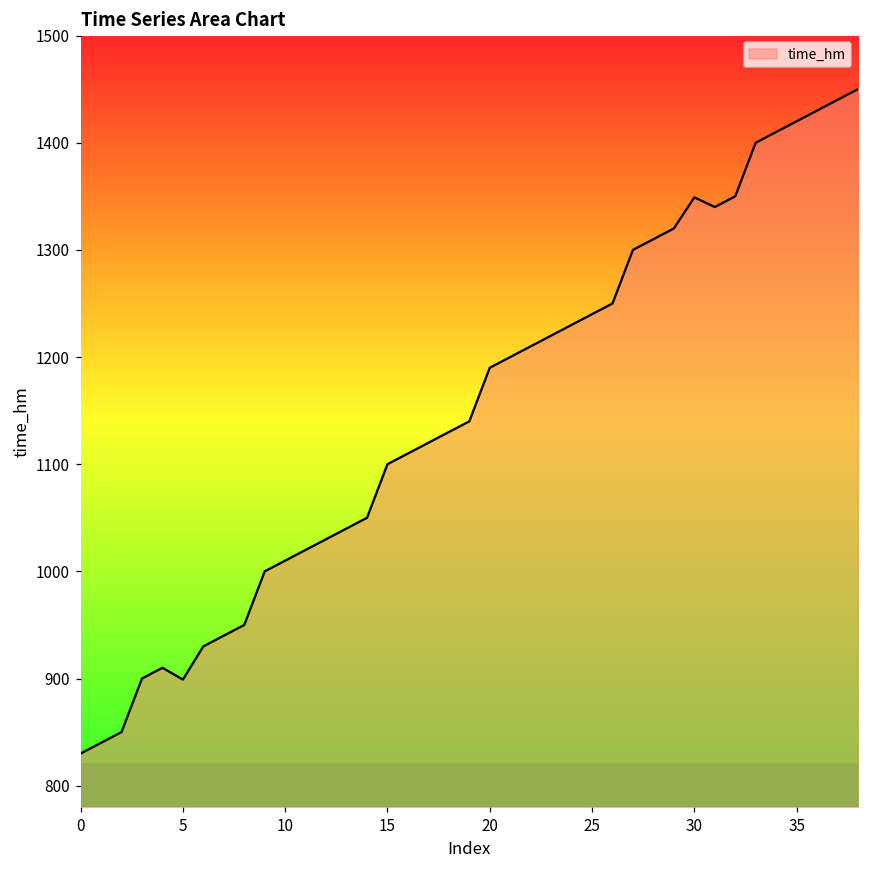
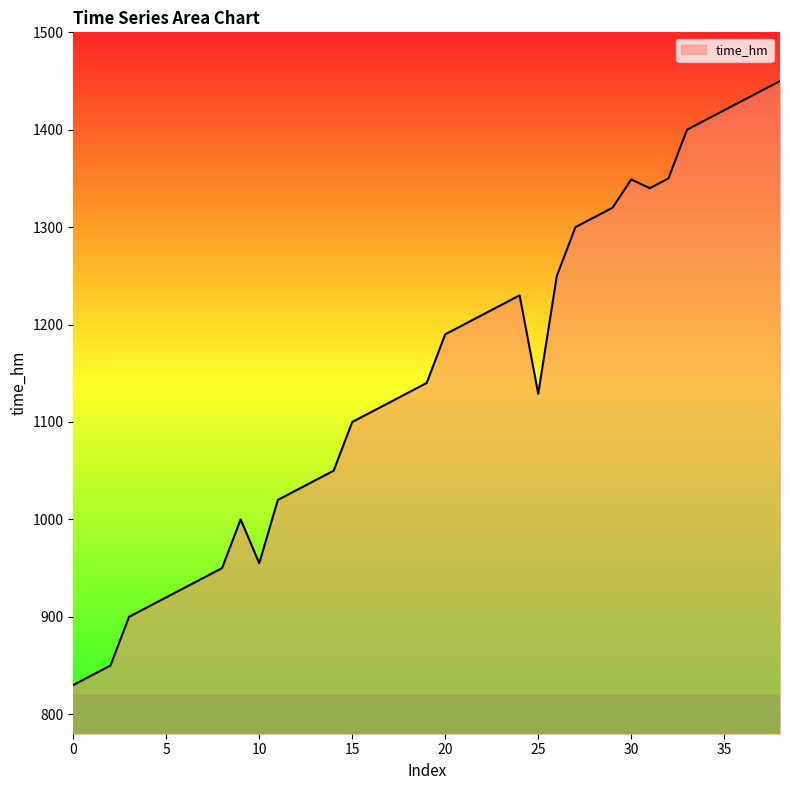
5: 900 -> 920
10: 1010 -> 960
25: 1240 -> 1130
